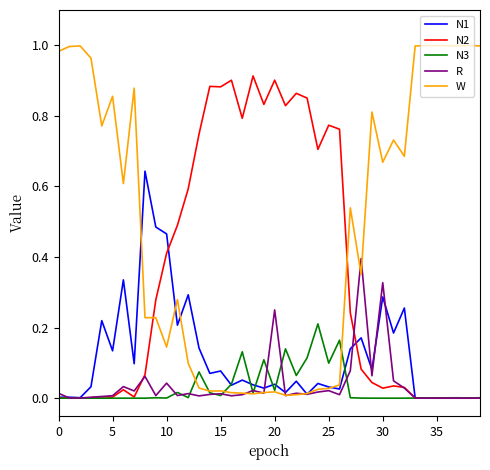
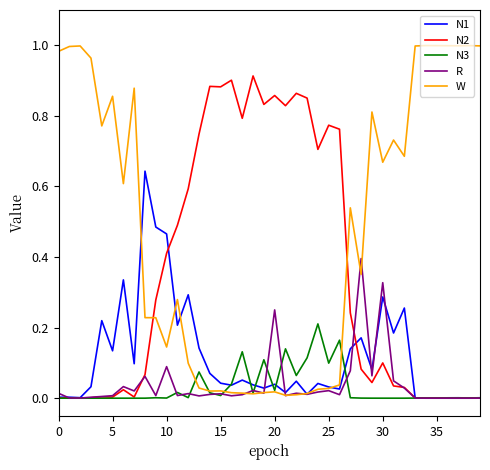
R, 10: 0.04 -> 0.09
N1, 15: 0.08 -> 0.04
N2, 20: 0.90 -> 0.86
N2, 30: 0.03 -> 0.10
